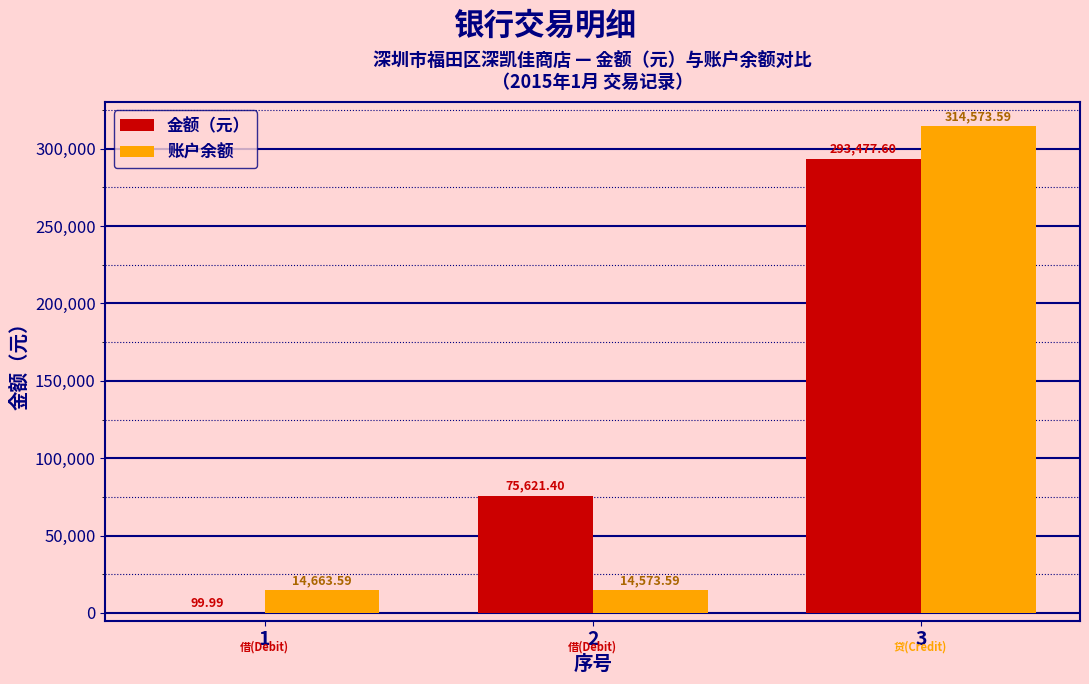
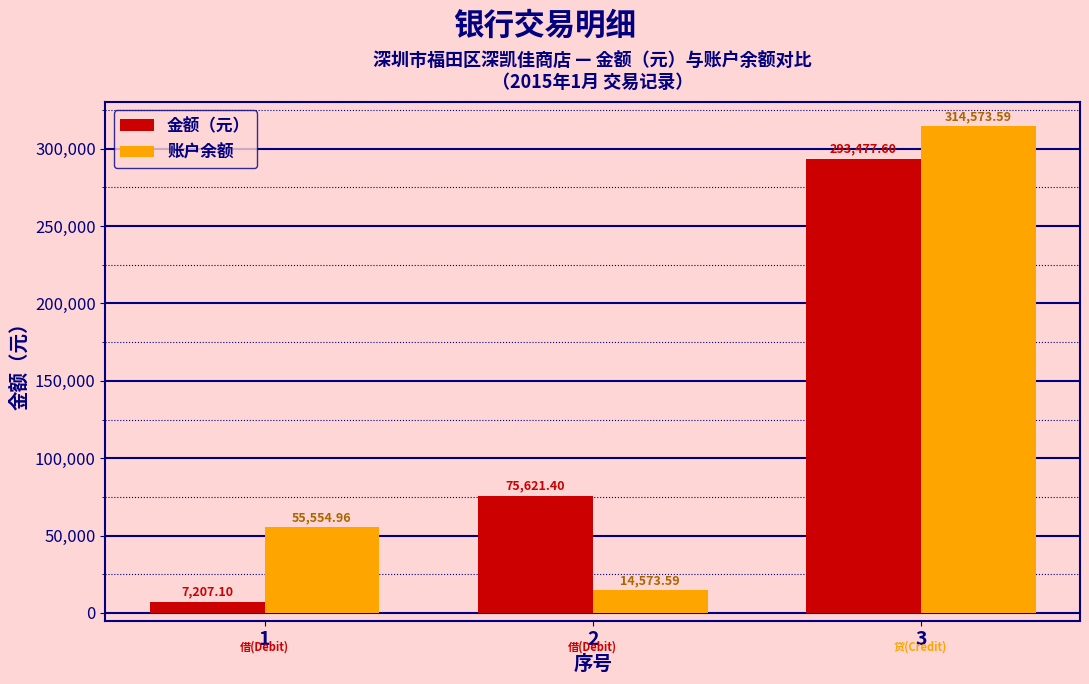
金额（元）, 1: 99.99 -> 7,207.10
账户余额, 1: 14,663.59 -> 55,554.96
